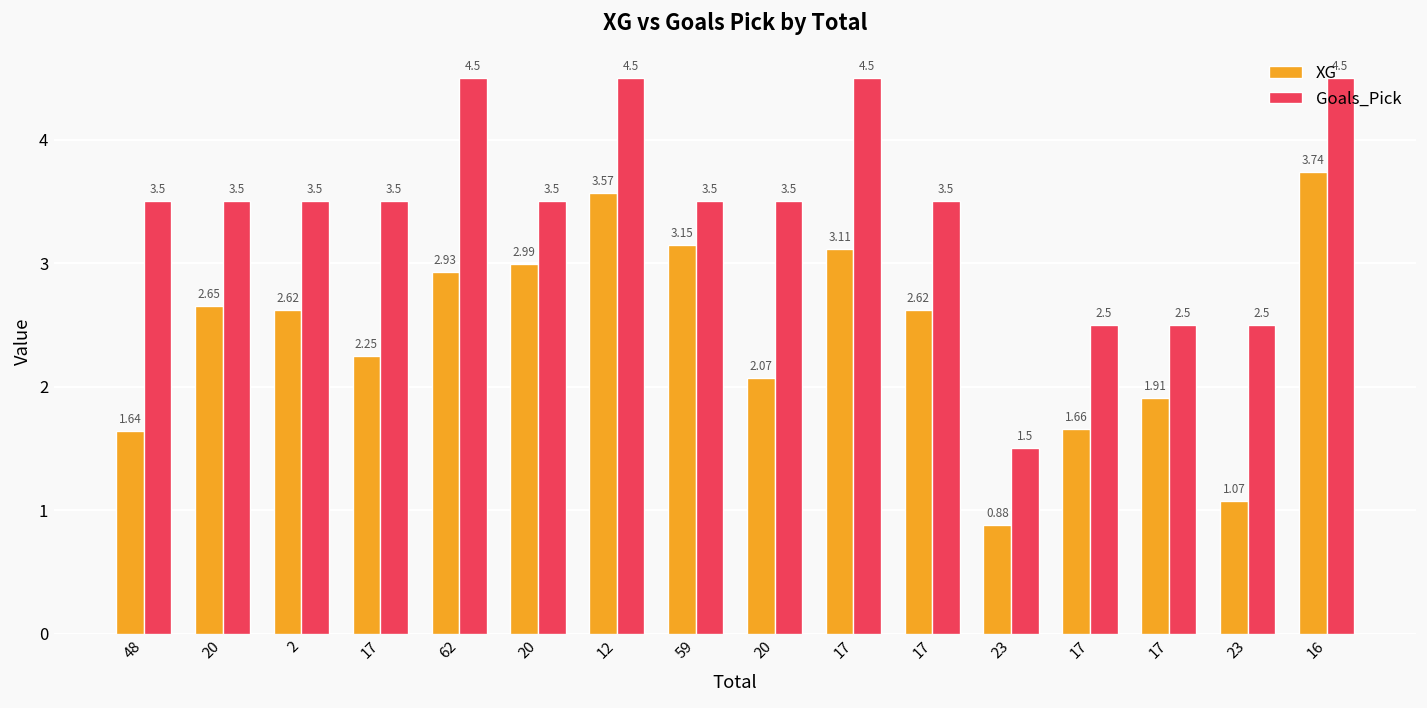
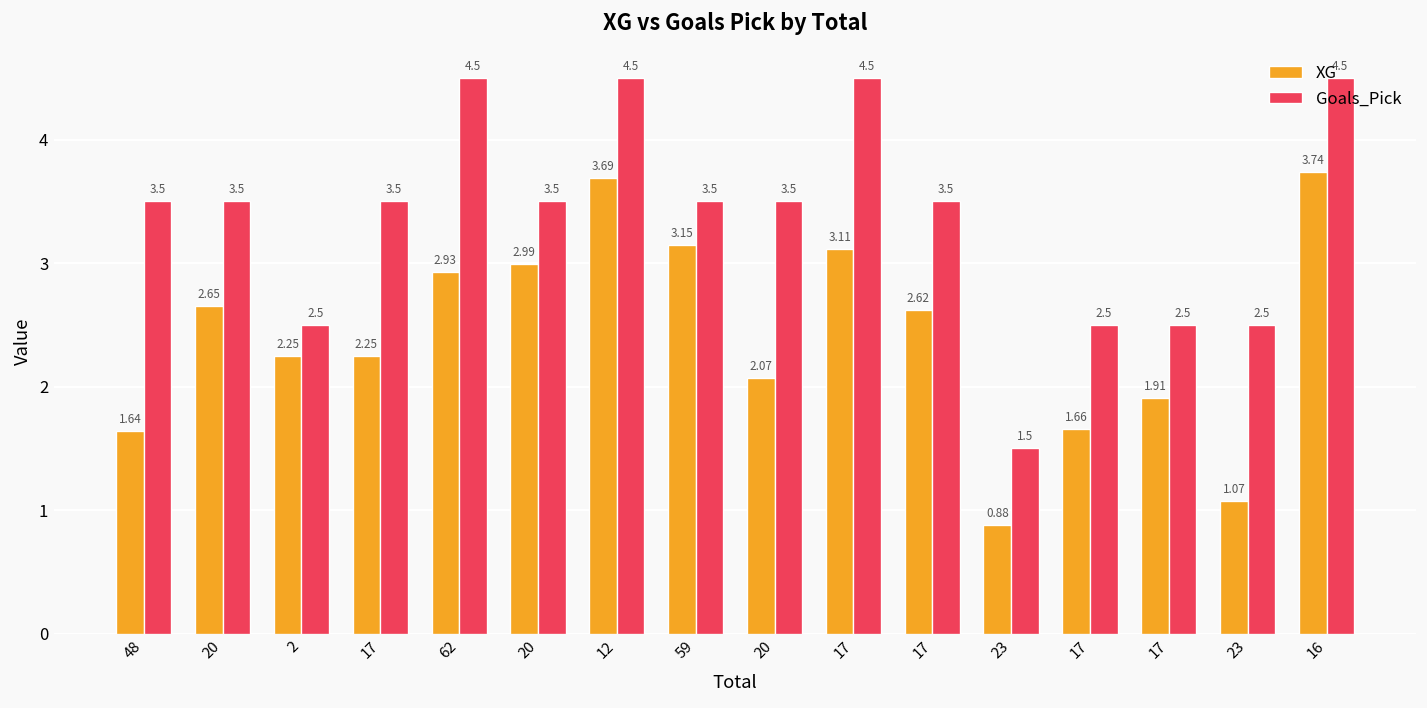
XG, 2: 2.62 -> 2.25
Goals_Pick, 2: 3.5 -> 2.5
XG, 12: 3.57 -> 3.69
